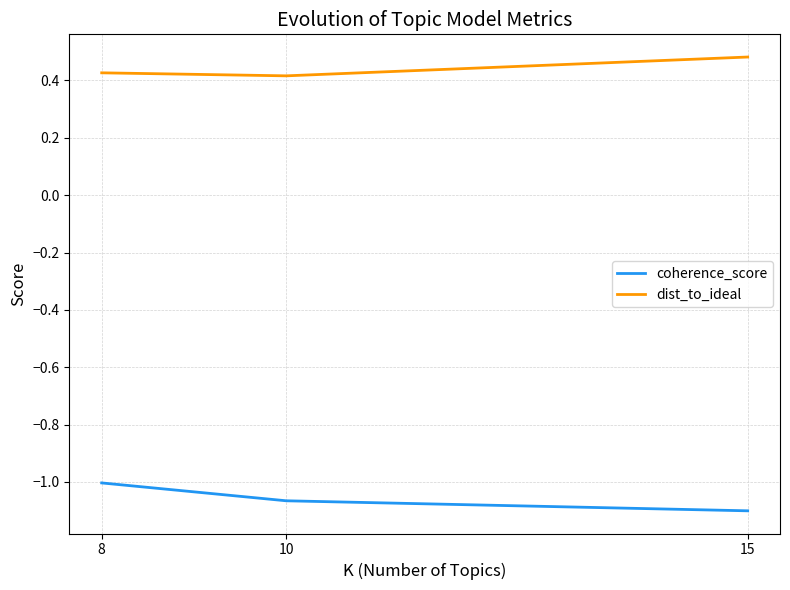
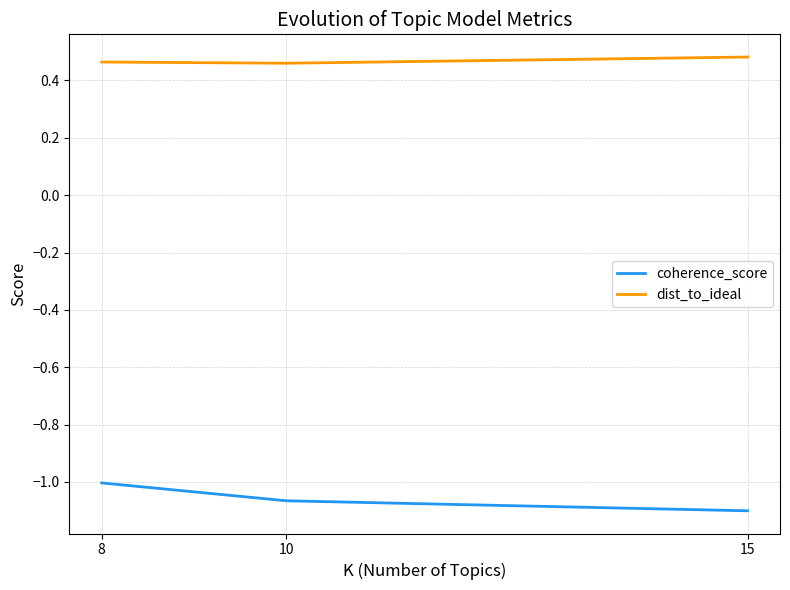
dist_to_ideal, 8: 0.43 -> 0.46
dist_to_ideal, 10: 0.42 -> 0.46
